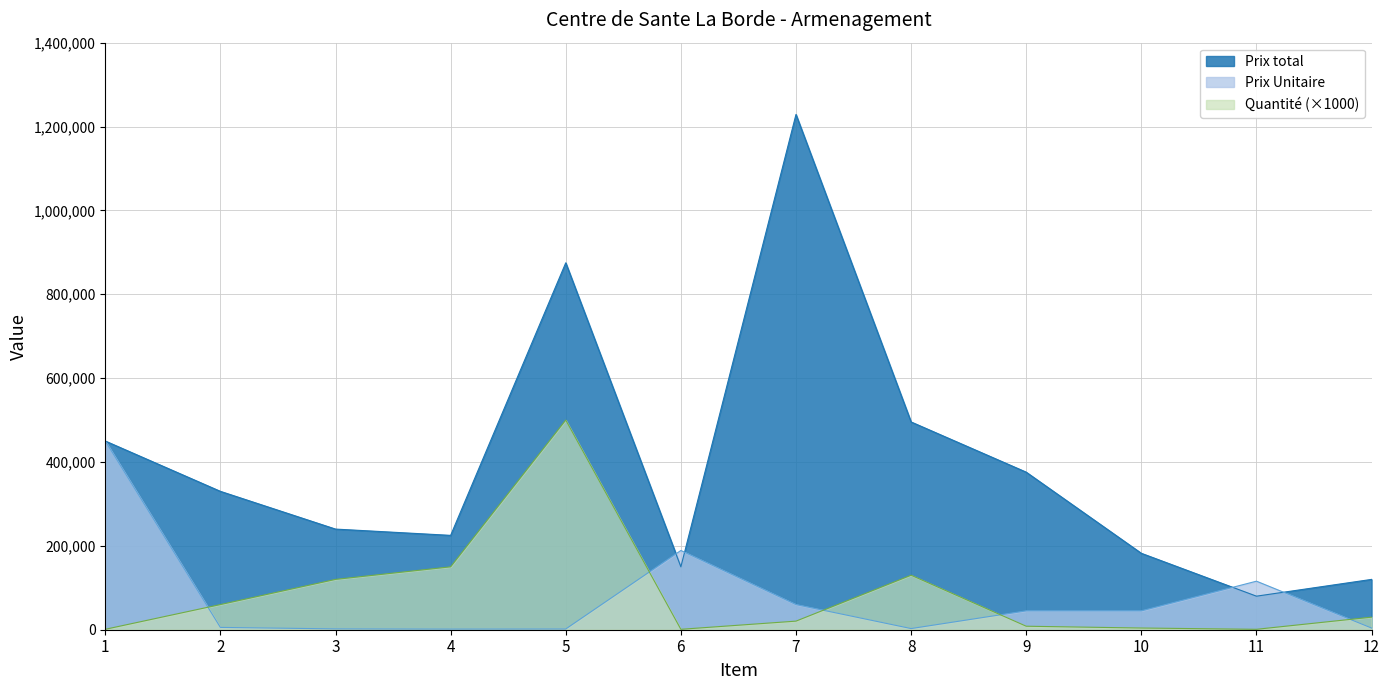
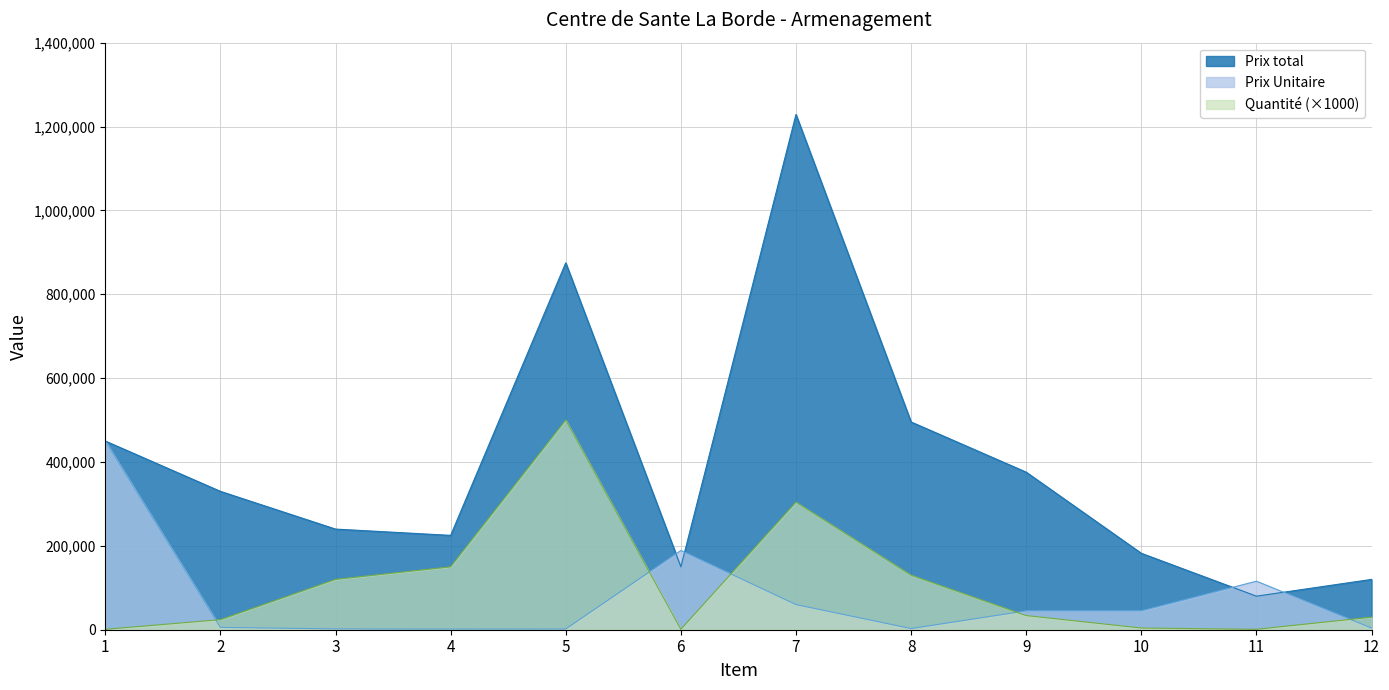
Quantité (×1000), 2: 60,000 -> 20,000
Quantité (×1000), 7: 20,000 -> 300,000
Quantité (×1000), 9: 10,000 -> 30,000
